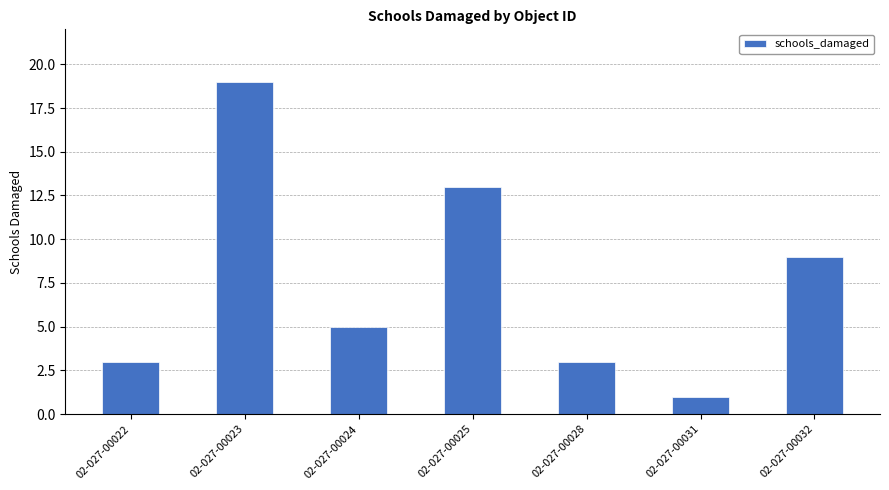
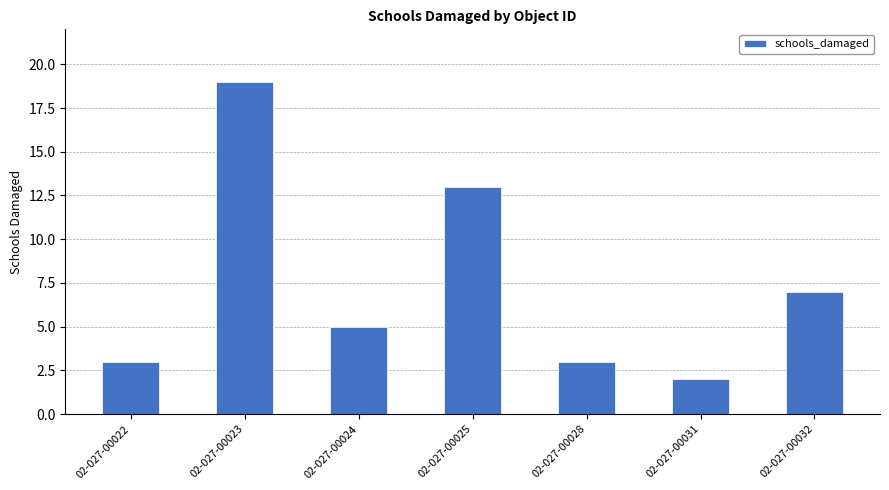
02-027-00031: 1 -> 2
02-027-00032: 9 -> 7
